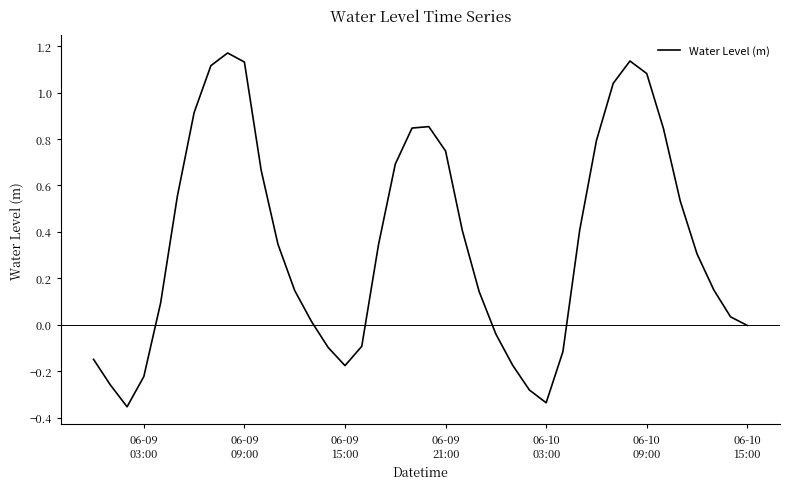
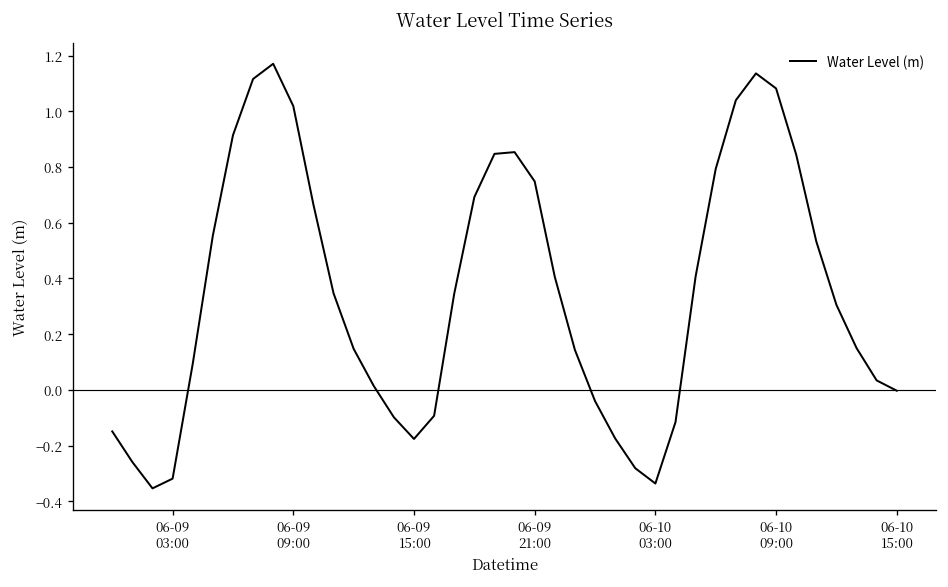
06-09 03:00: -0.22 -> -0.32
06-09 09:00: 1.13 -> 1.02
